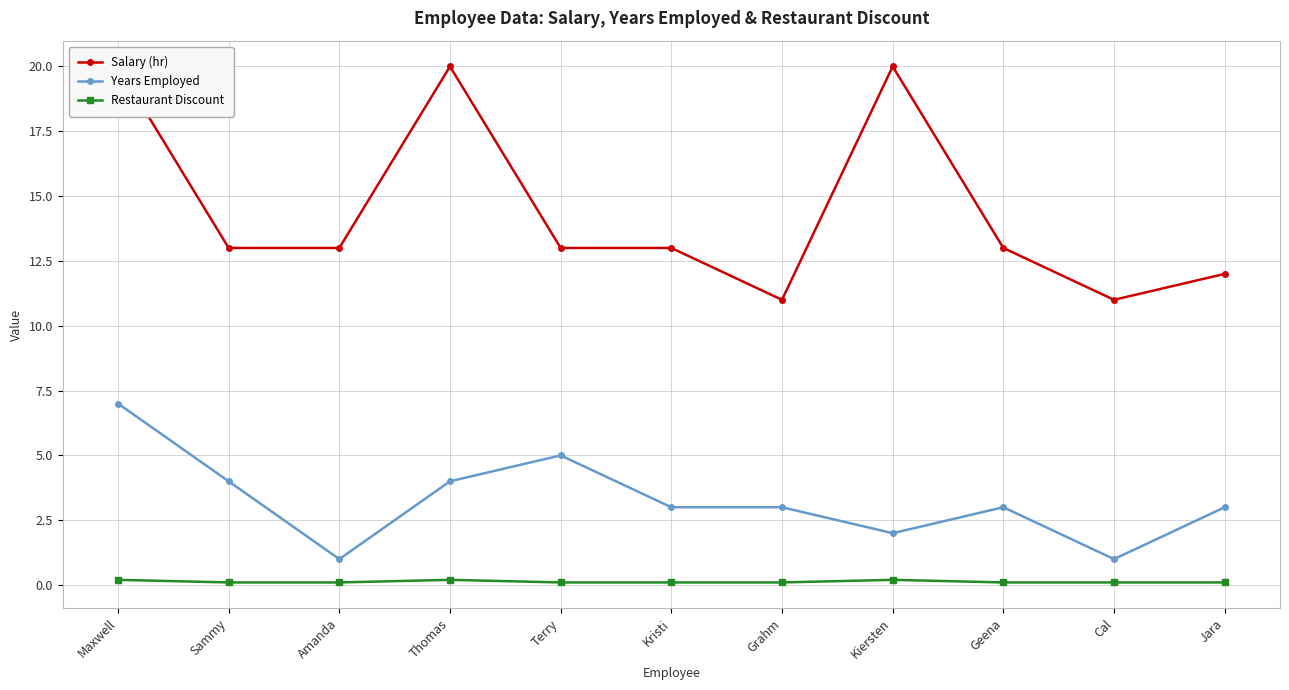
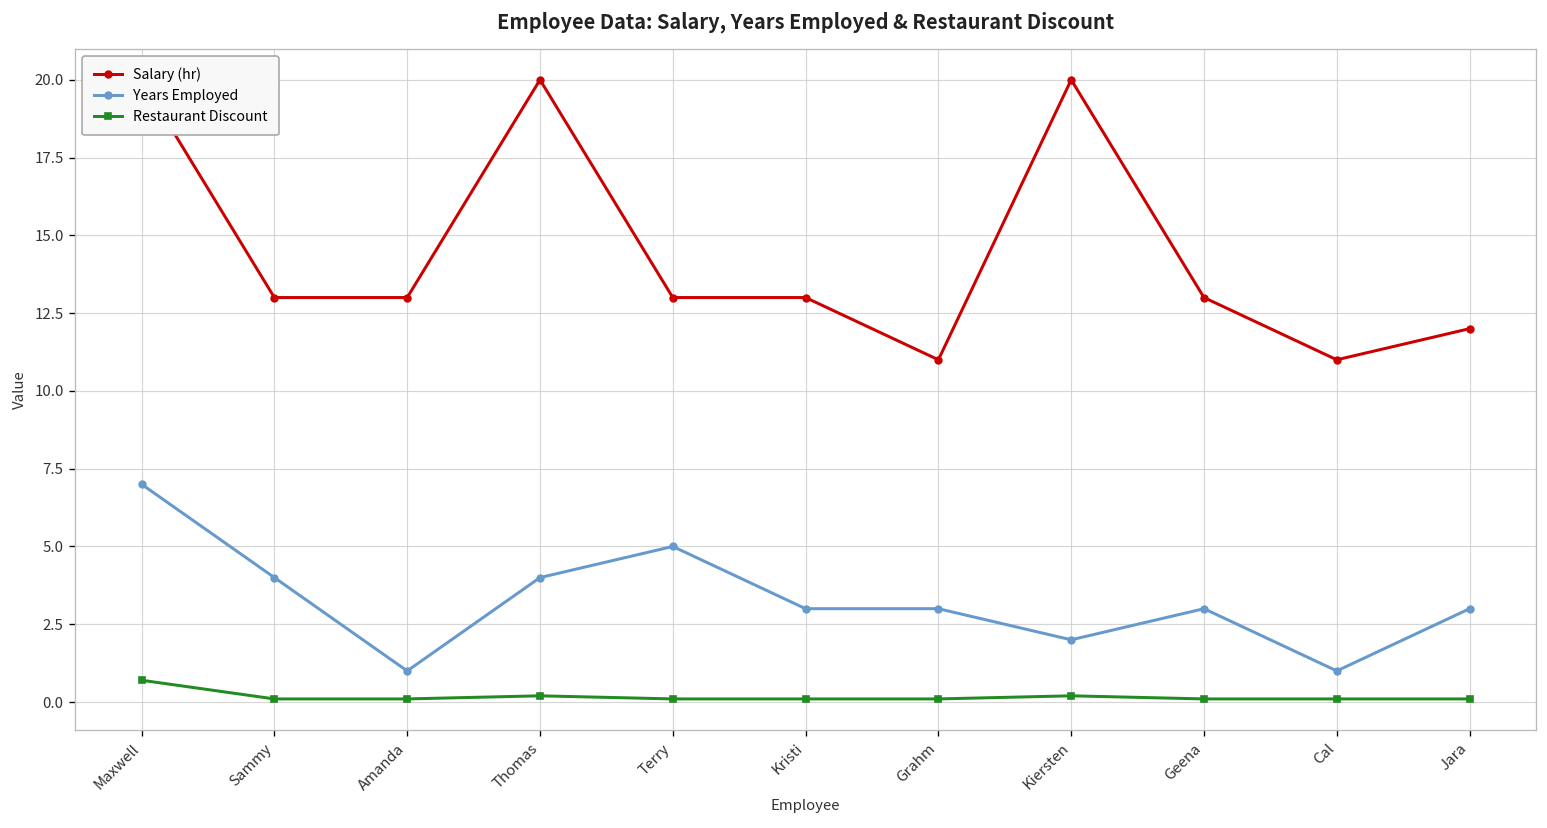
Restaurant Discount, Maxwell: 0.2 -> 0.7
